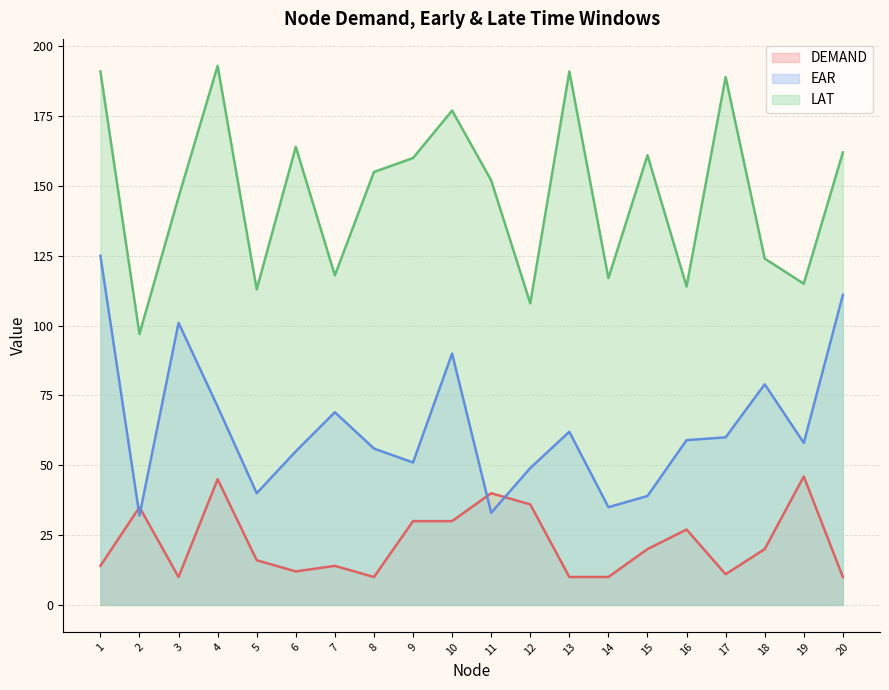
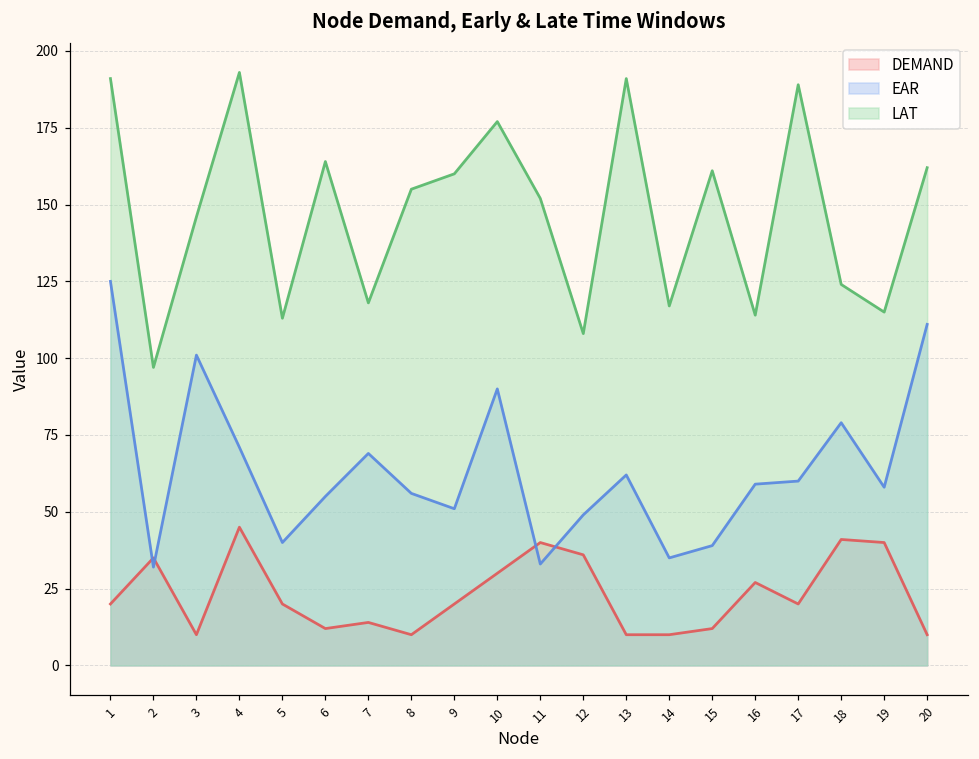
DEMAND, 1: 14 -> 20
DEMAND, 5: 16 -> 20
DEMAND, 9: 30 -> 20
DEMAND, 15: 20 -> 12
DEMAND, 17: 11 -> 20
DEMAND, 18: 20 -> 41
DEMAND, 19: 46 -> 40
